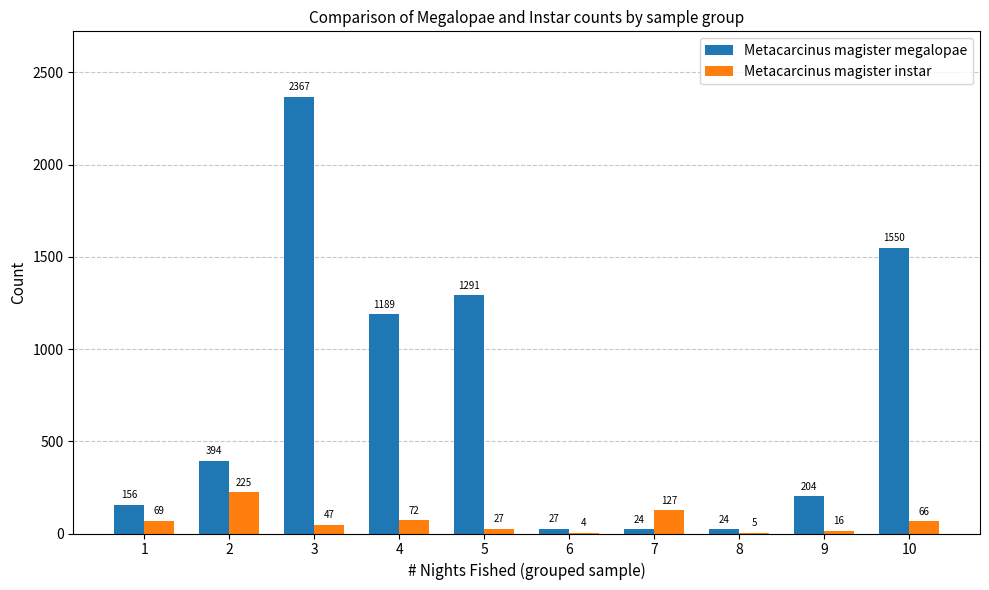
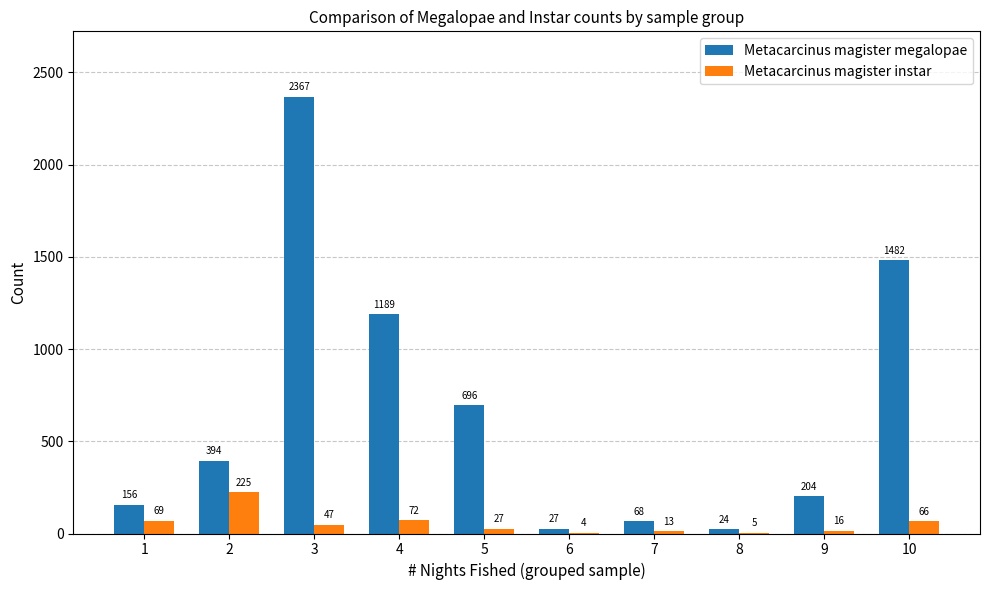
Metacarcinus magister megalopae, 5: 1291 -> 696
Metacarcinus magister megalopae, 7: 24 -> 68
Metacarcinus magister instar, 7: 127 -> 13
Metacarcinus magister megalopae, 10: 1550 -> 1482
